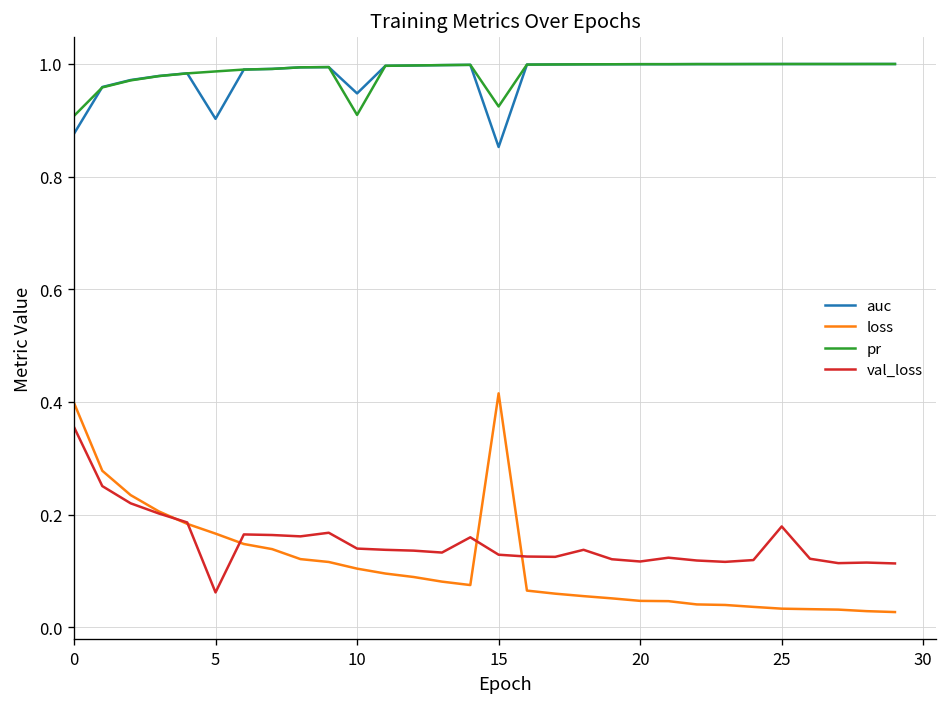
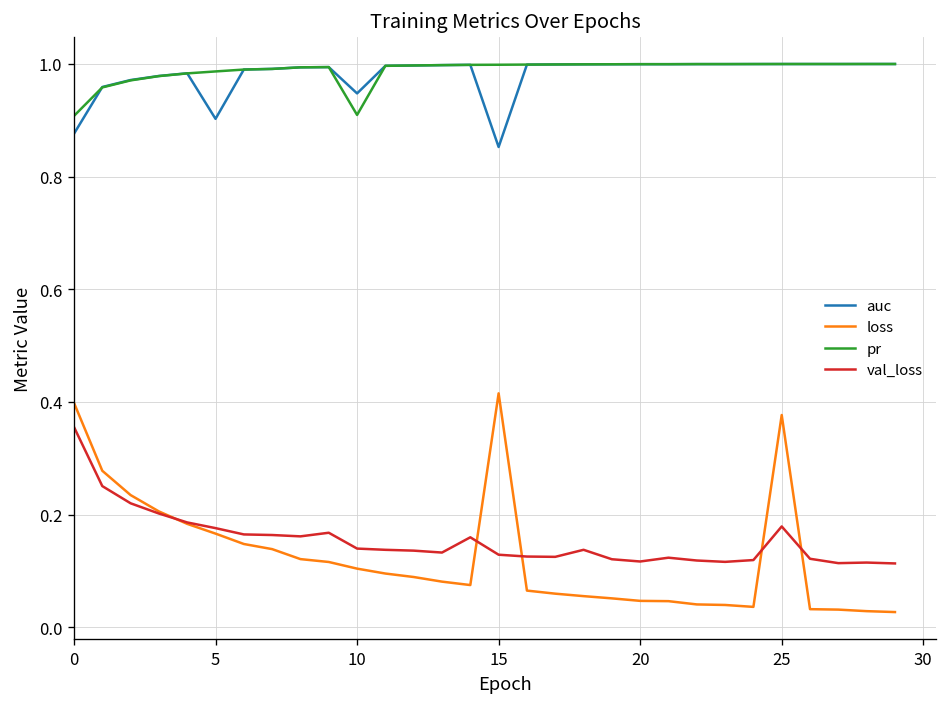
val_loss, 5: 0.06 -> 0.18
pr, 15: 0.92 -> 1.00
loss, 25: 0.03 -> 0.38
